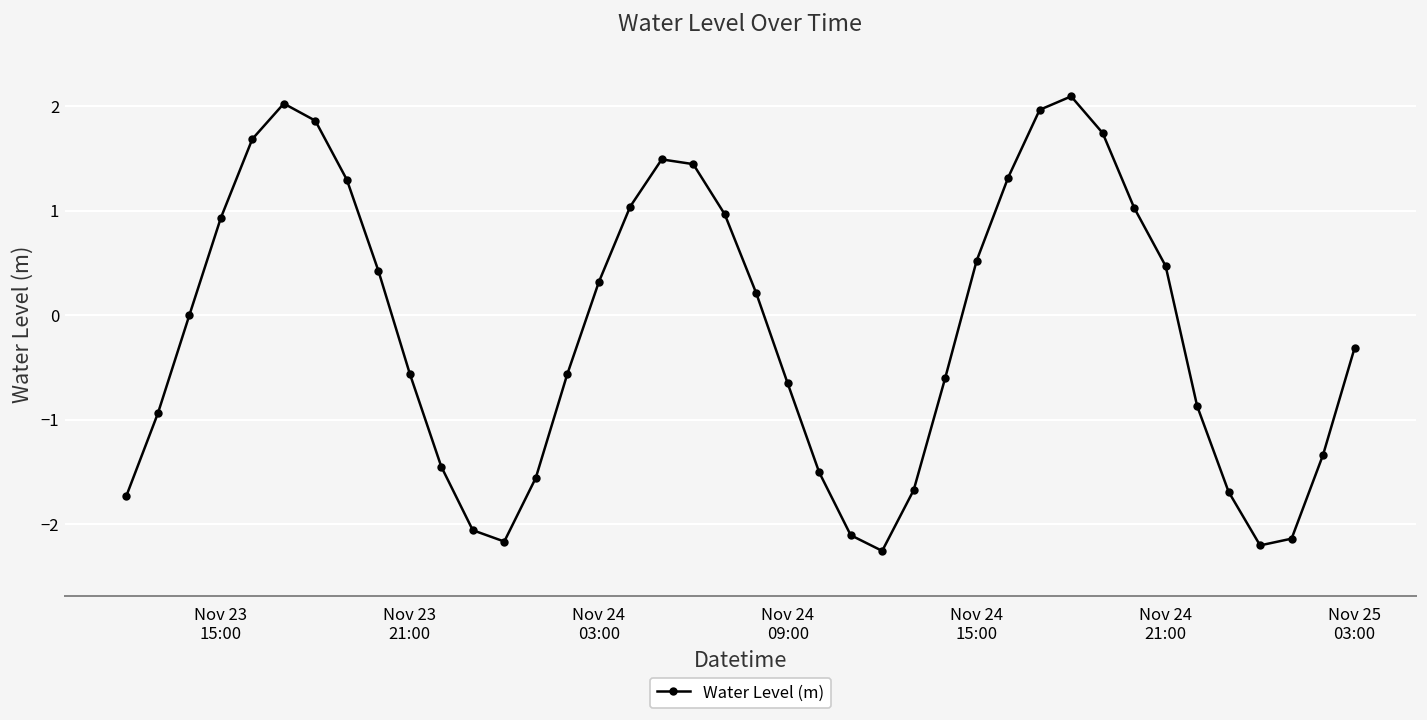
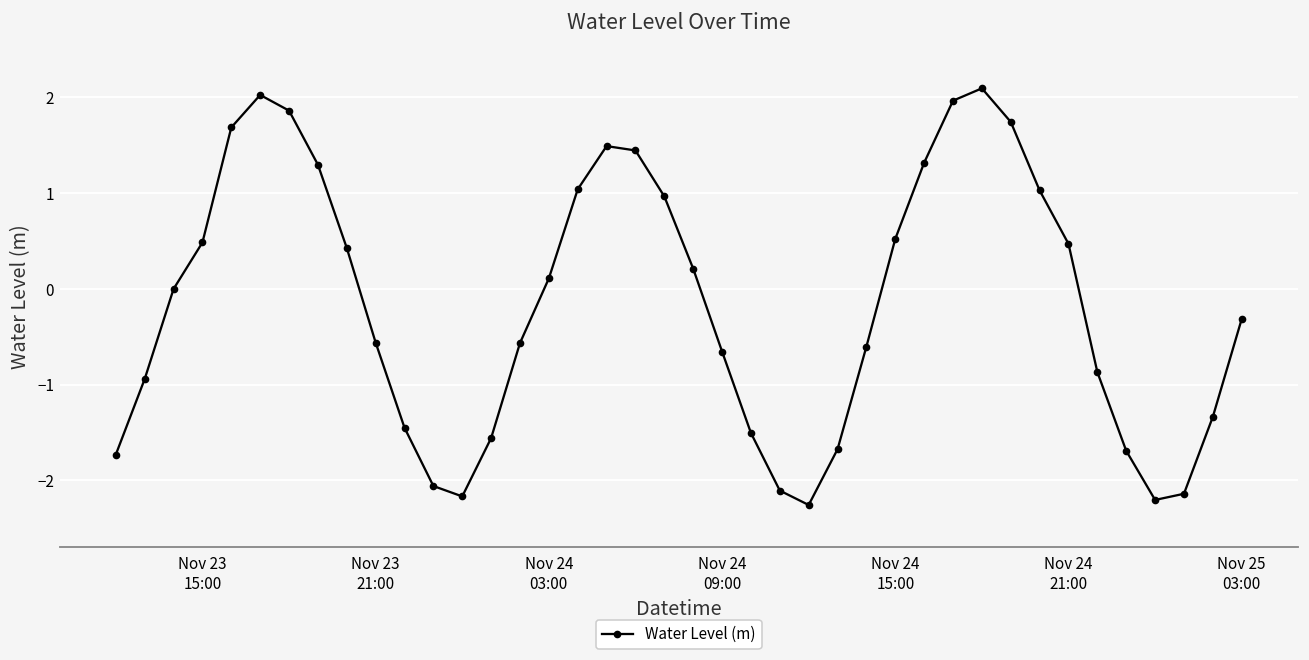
Nov 23 15:00: 0.9 -> 0.5
Nov 24 03:00: 0.3 -> 0.1
